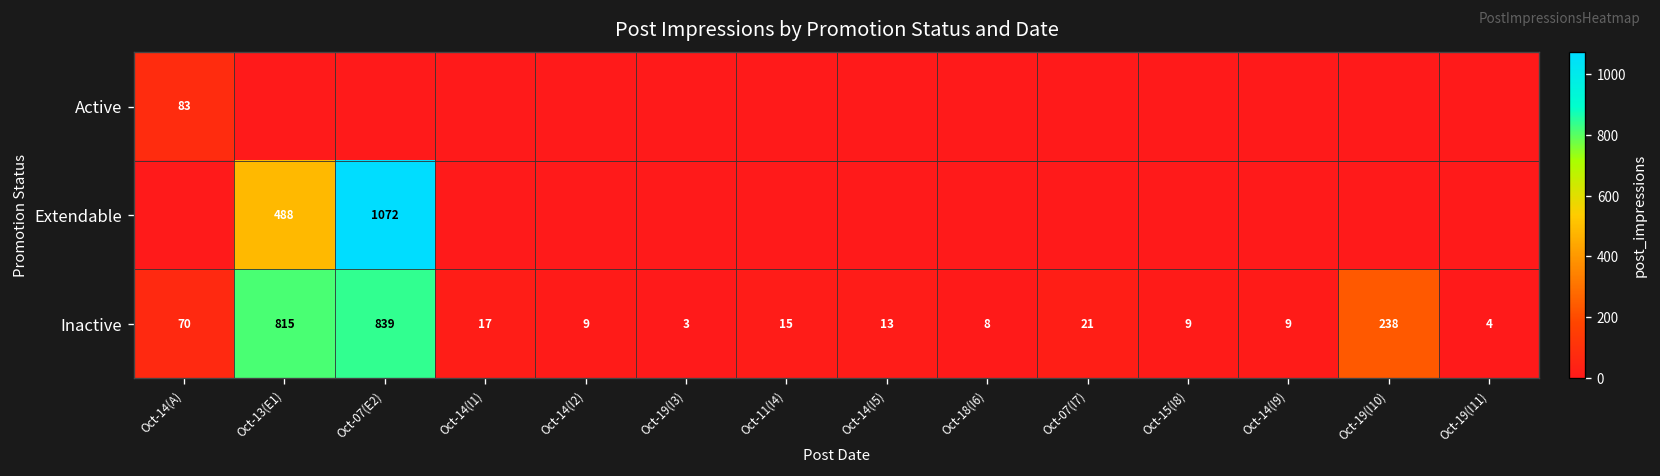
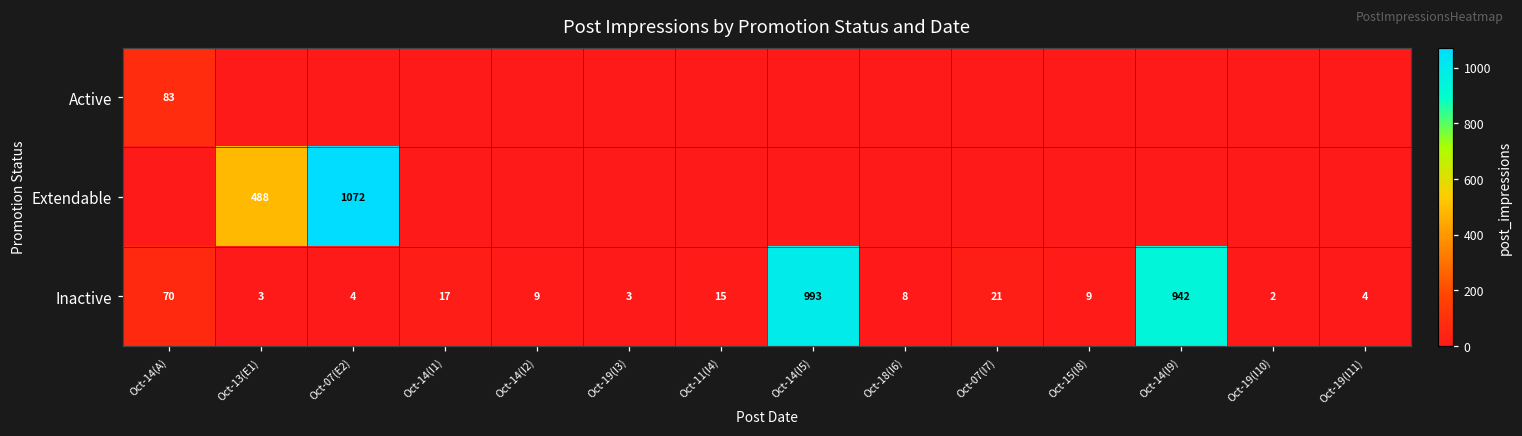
Inactive, Oct-13(E1): 815 -> 3
Inactive, Oct-07(E2): 839 -> 4
Inactive, Oct-14(I5): 13 -> 993
Inactive, Oct-14(I9): 9 -> 942
Inactive, Oct-19(I10): 238 -> 2
